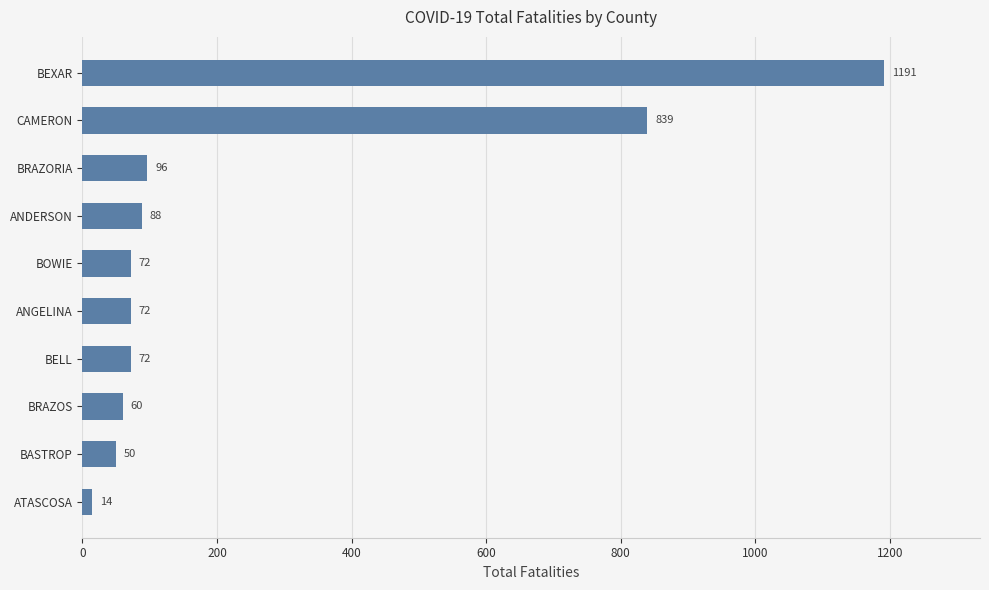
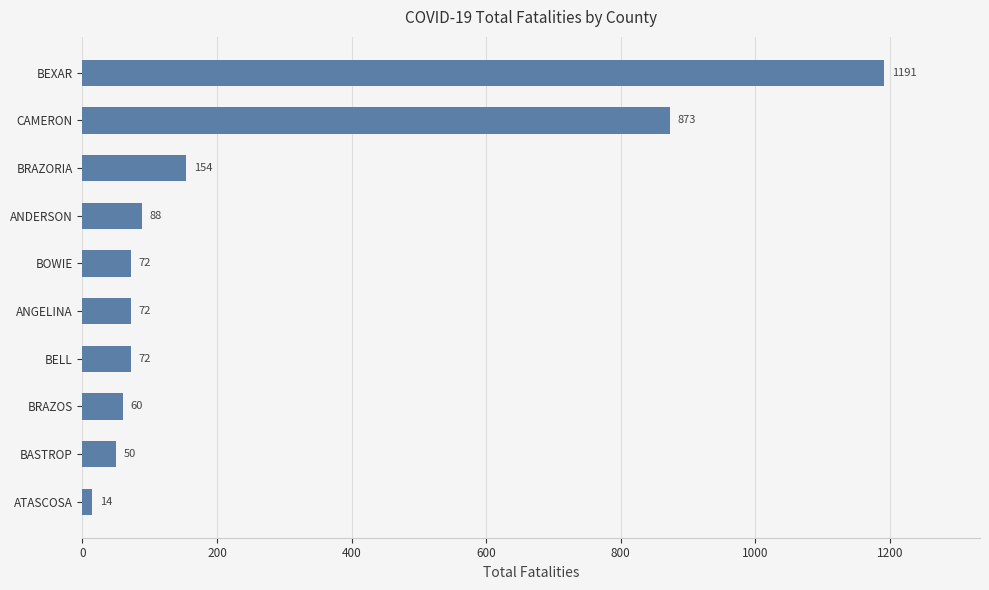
CAMERON: 839 -> 873
BRAZORIA: 96 -> 154
